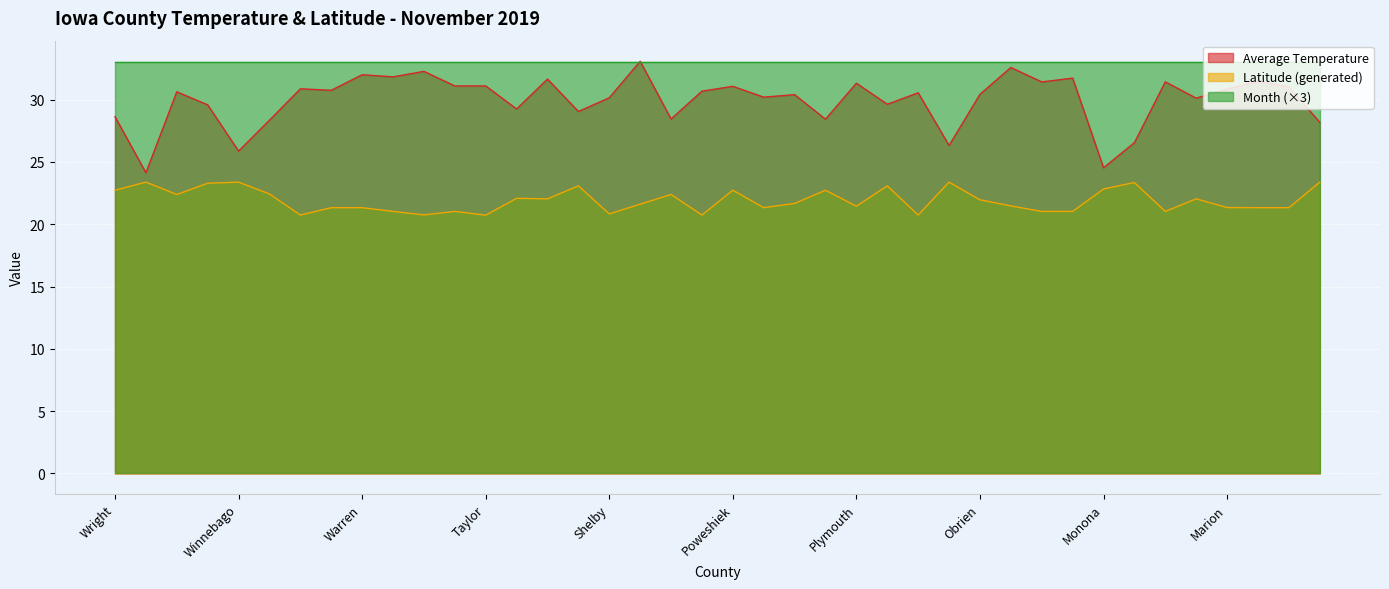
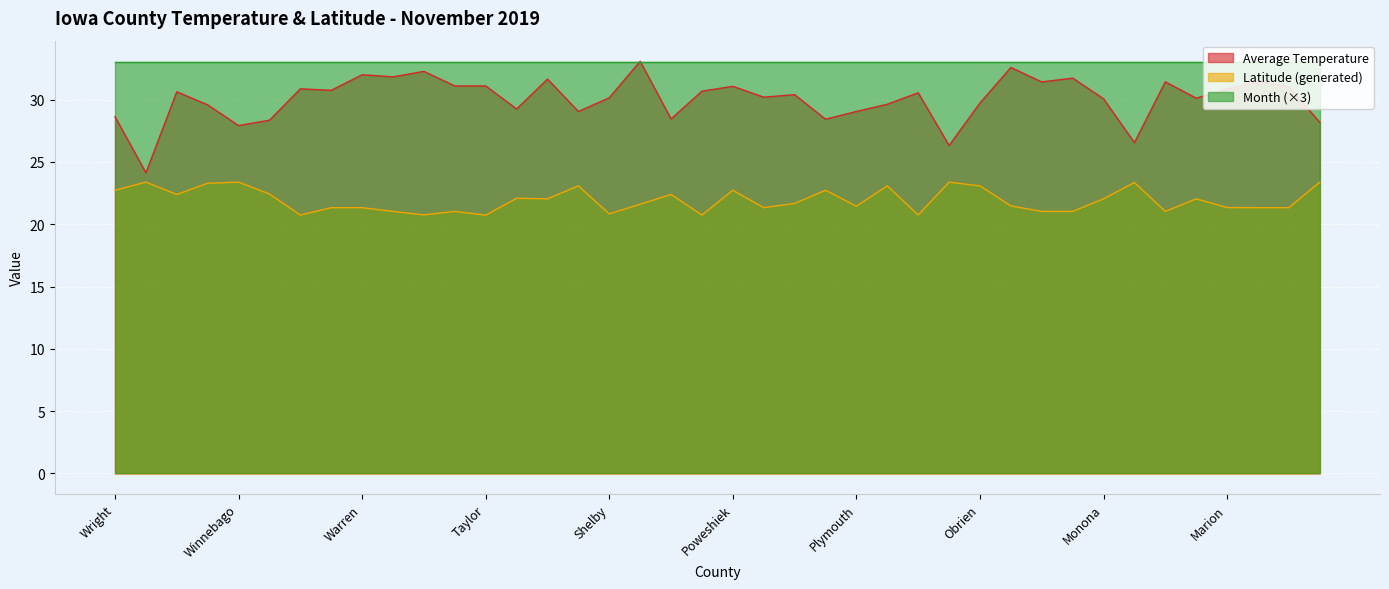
Average Temperature, Winnebago: 25.9 -> 27.9
Average Temperature, Plymouth: 31.3 -> 29.1
Average Temperature, Obrien: 30.4 -> 29.7
Latitude (generated), Obrien: 22.0 -> 23.1
Average Temperature, Monona: 24.5 -> 30.1
Latitude (generated), Monona: 22.8 -> 22.0
